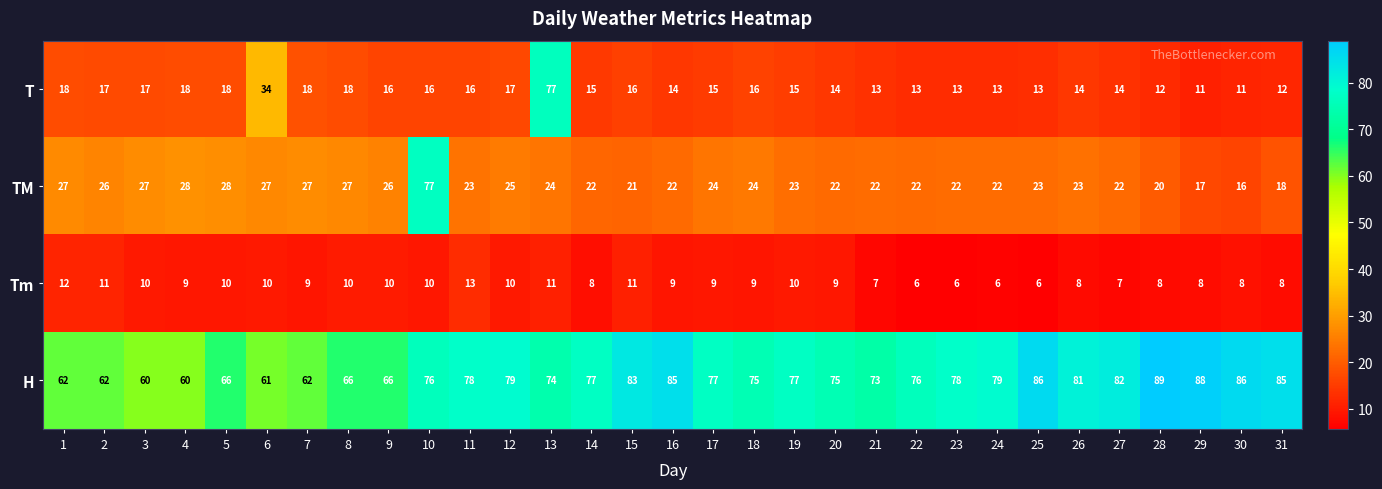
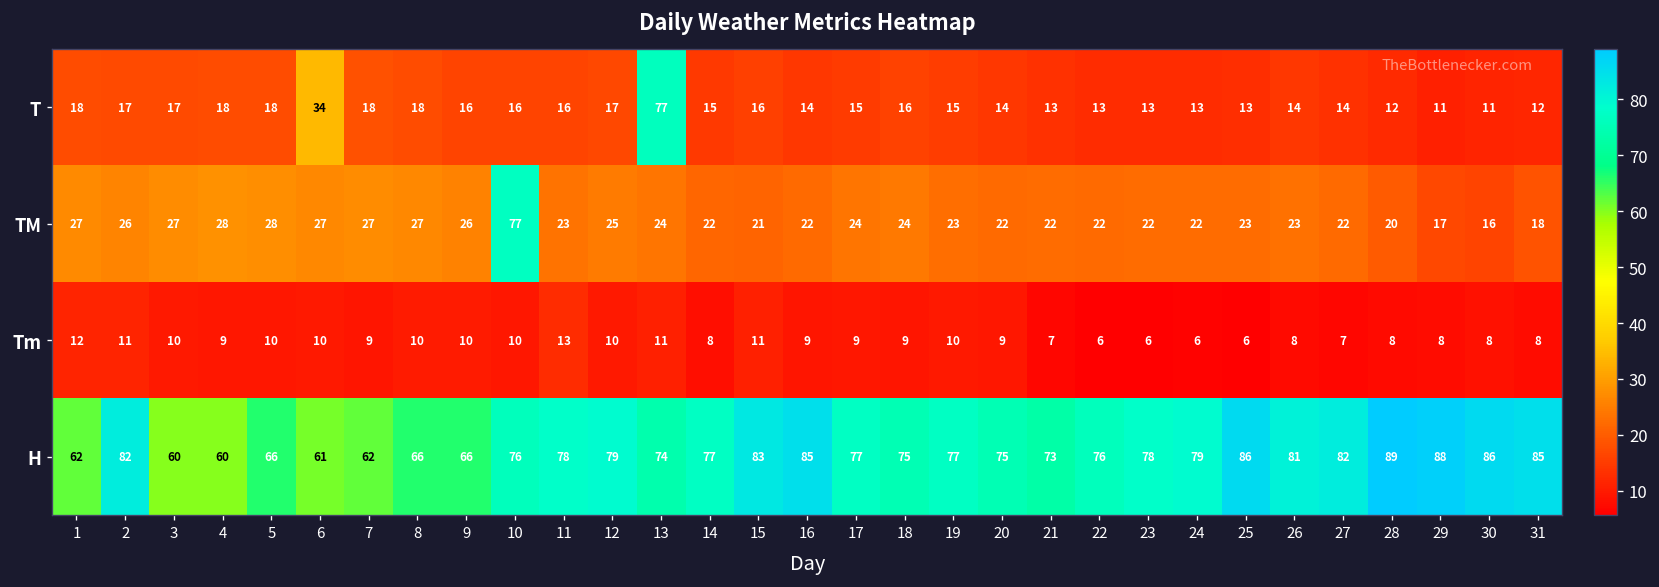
H, 2: 62 -> 82
